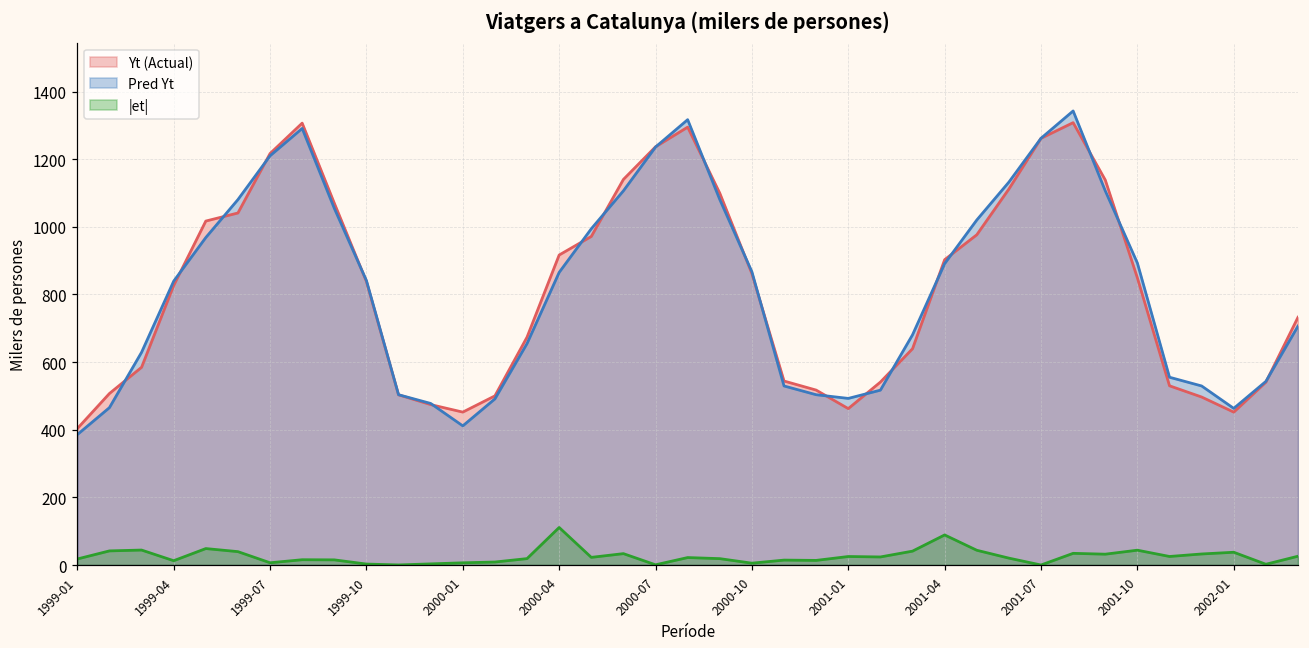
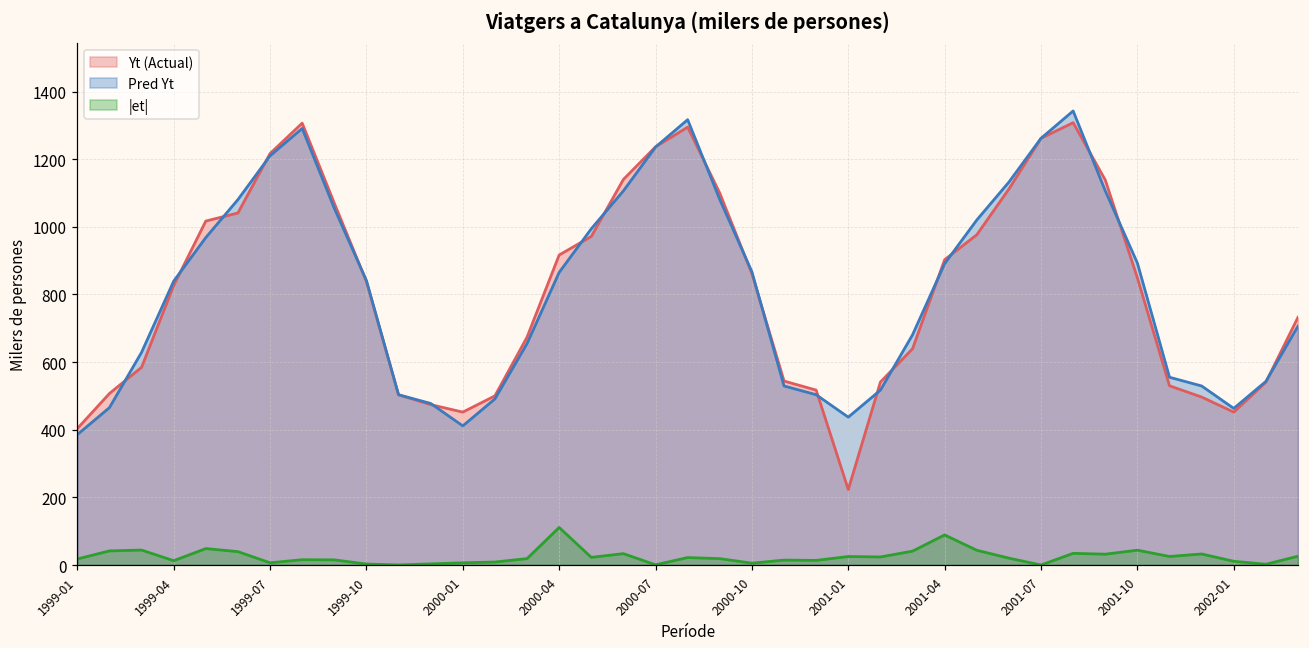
Yt (Actual), 2001-01: 460 -> 220
Pred Yt, 2001-01: 490 -> 440
|et|, 2002-01: 40 -> 10
